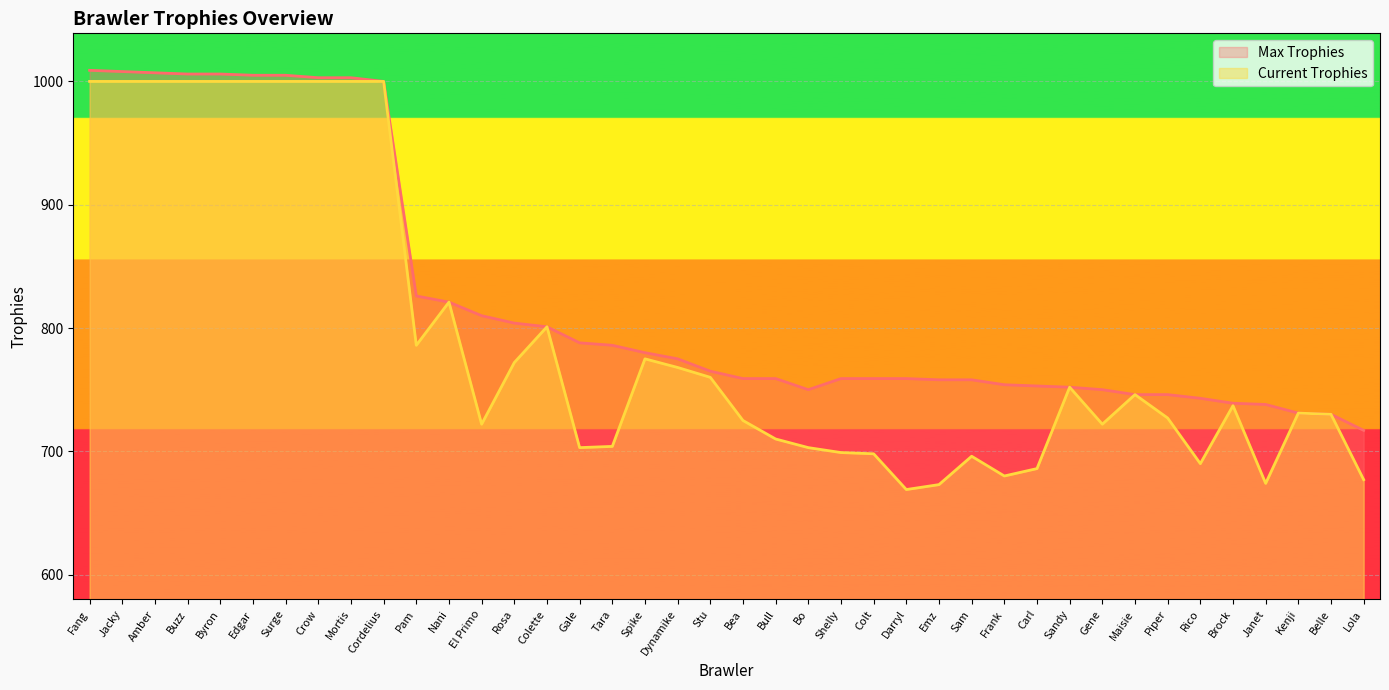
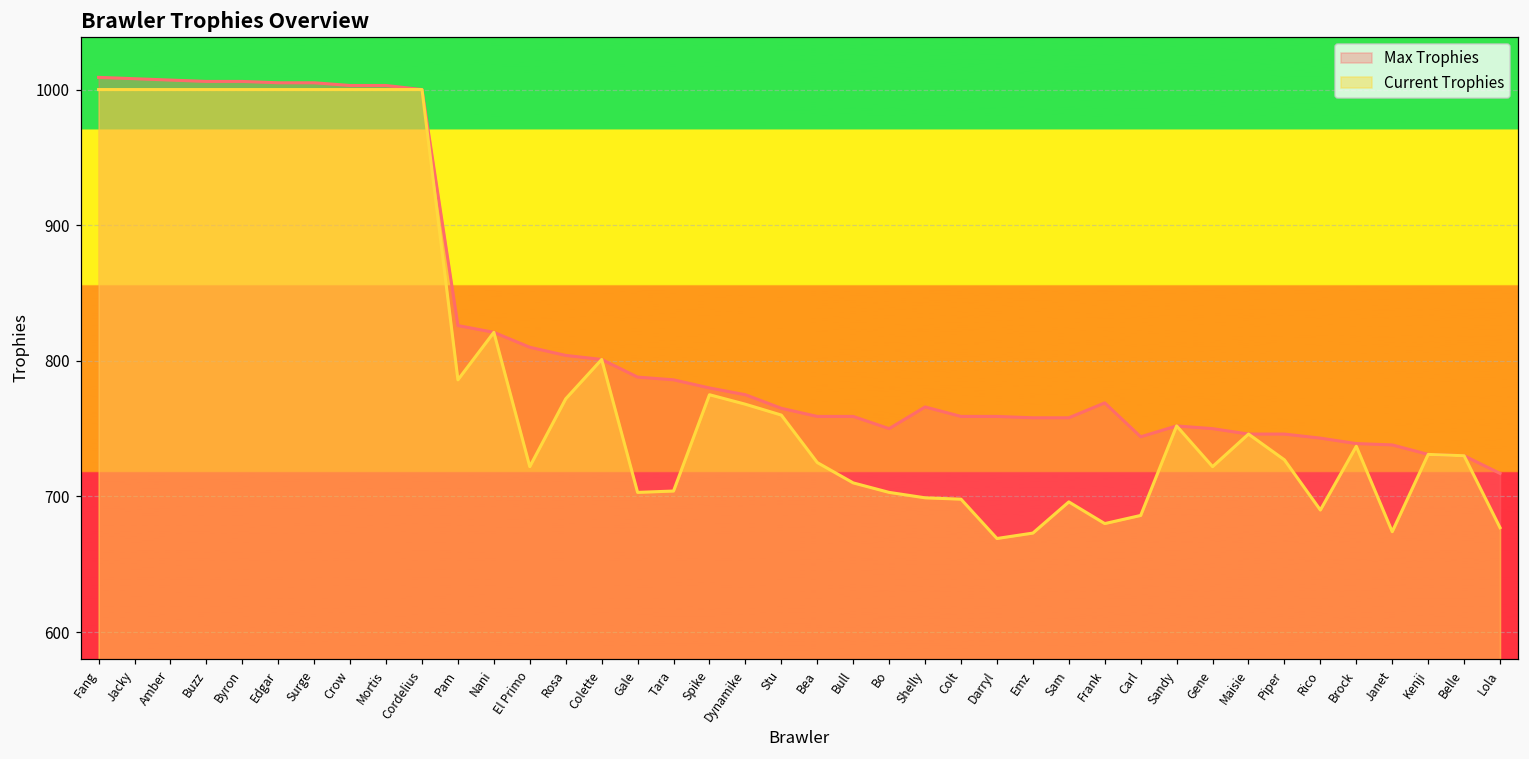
Max Trophies, Shelly: 759 -> 766
Max Trophies, Frank: 754 -> 769
Max Trophies, Carl: 753 -> 744
